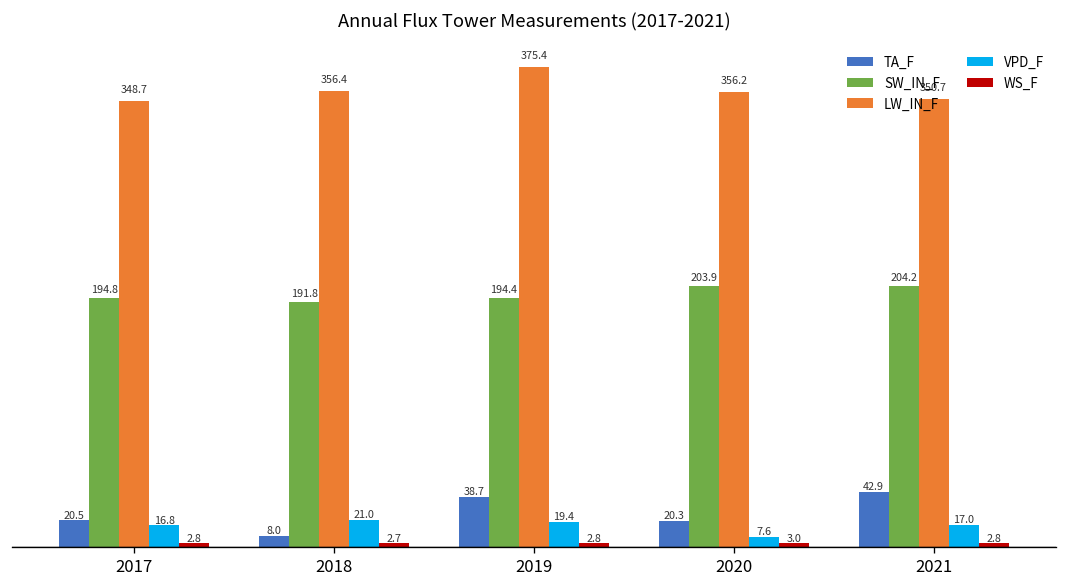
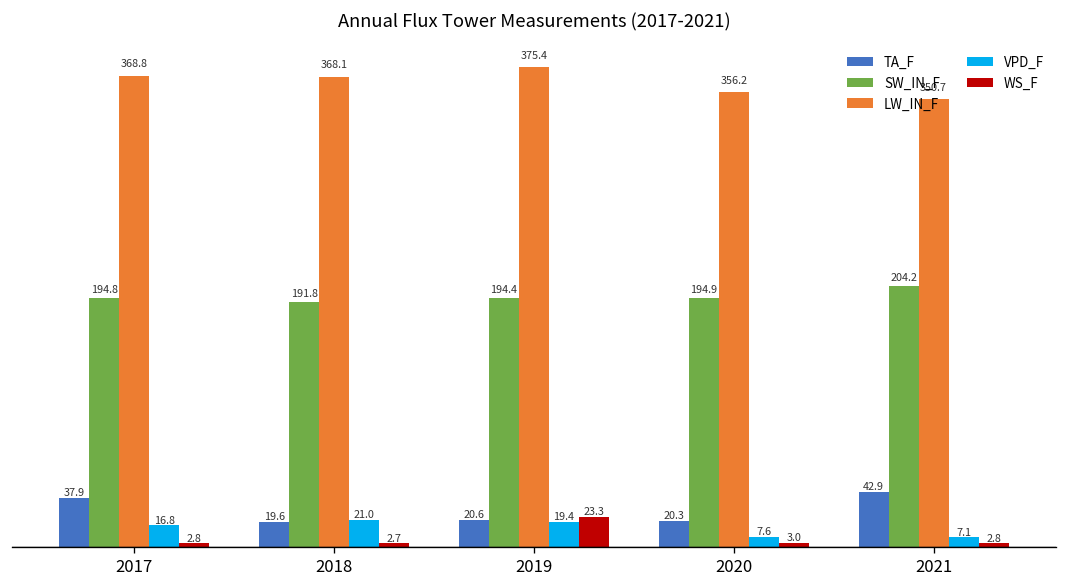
TA_F, 2017: 20.5 -> 37.9
LW_IN_F, 2017: 348.7 -> 368.8
TA_F, 2018: 8.0 -> 19.6
LW_IN_F, 2018: 356.4 -> 368.1
TA_F, 2019: 38.7 -> 20.6
WS_F, 2019: 2.8 -> 23.3
SW_IN_F, 2020: 203.9 -> 194.9
VPD_F, 2021: 17.0 -> 7.1
